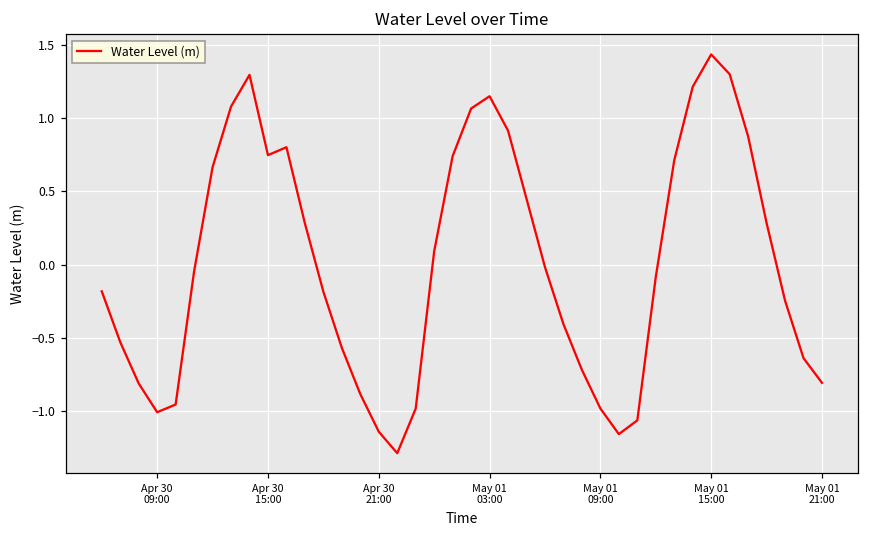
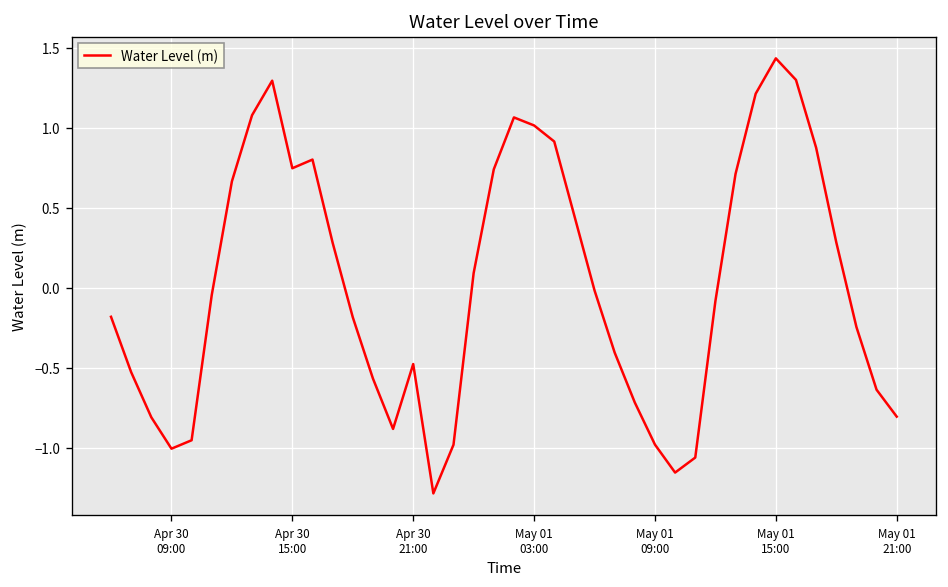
Apr 30 21:00: -1.14 -> -0.48
May 01 03:00: 1.15 -> 1.01
